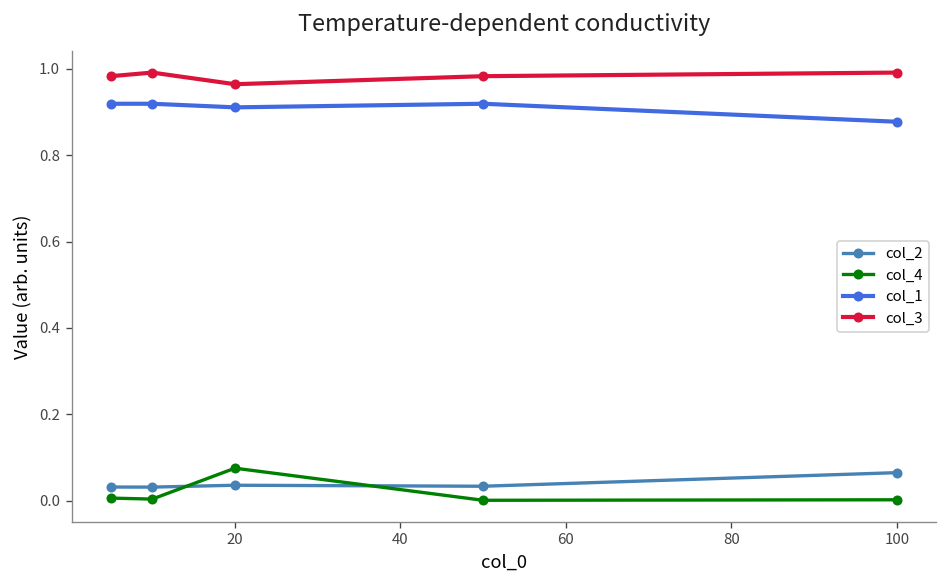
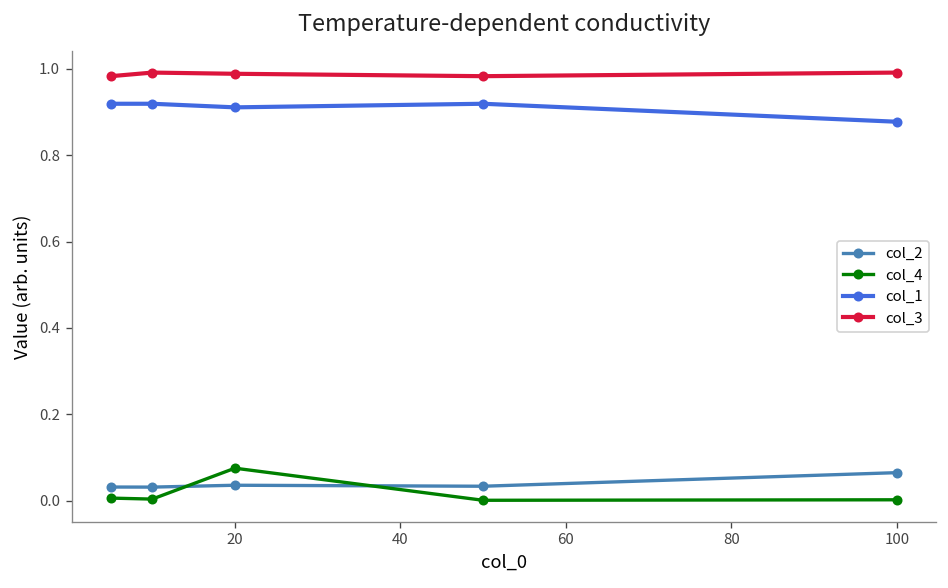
col_3, 20: 0.96 -> 0.99
